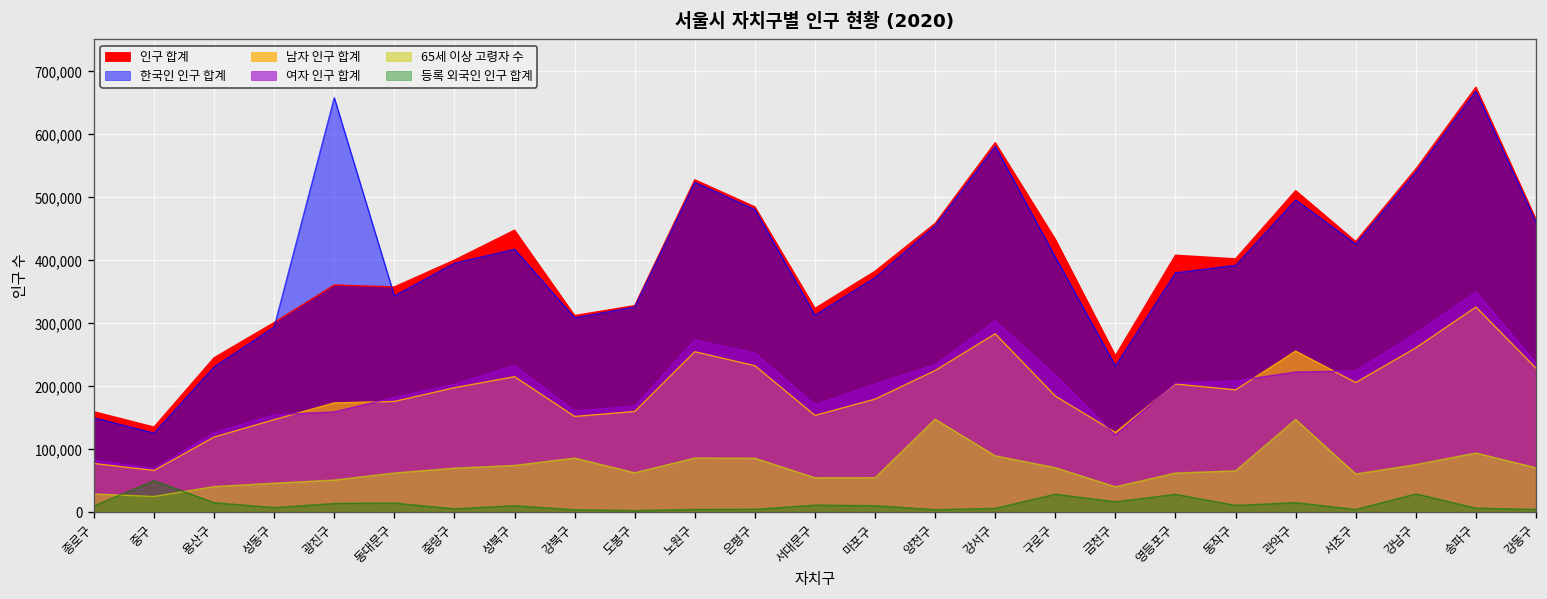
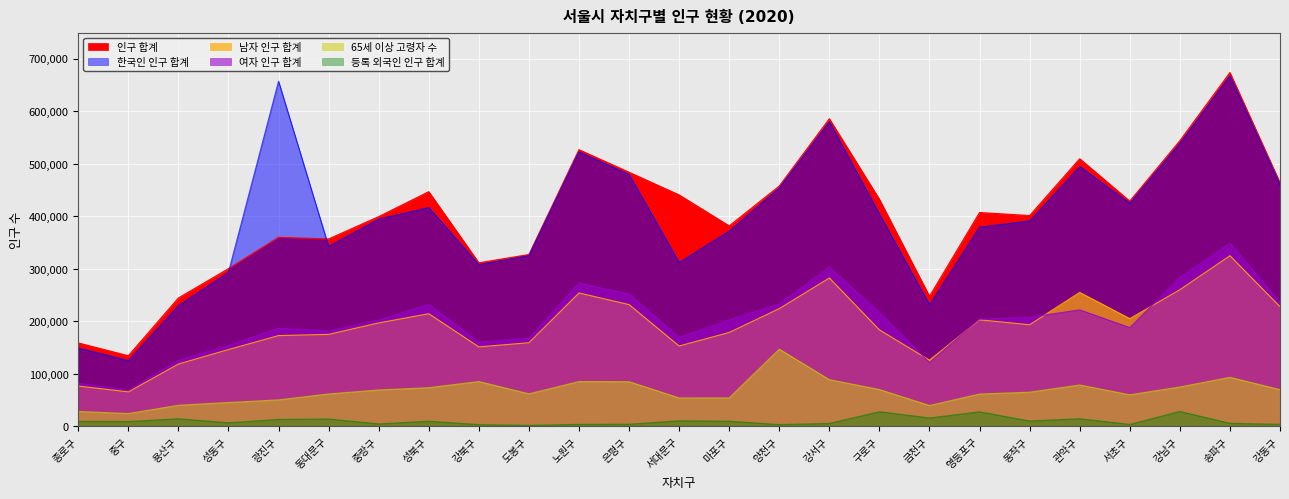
등록 외국인 인구 합계, 중구: 50,000 -> 10,000
여자 인구 합계, 광진구: 160,000 -> 190,000
인구 합계, 서대문구: 320,000 -> 440,000
65세 이상 고령자 수, 관악구: 150,000 -> 80,000
여자 인구 합계, 서초구: 220,000 -> 190,000
